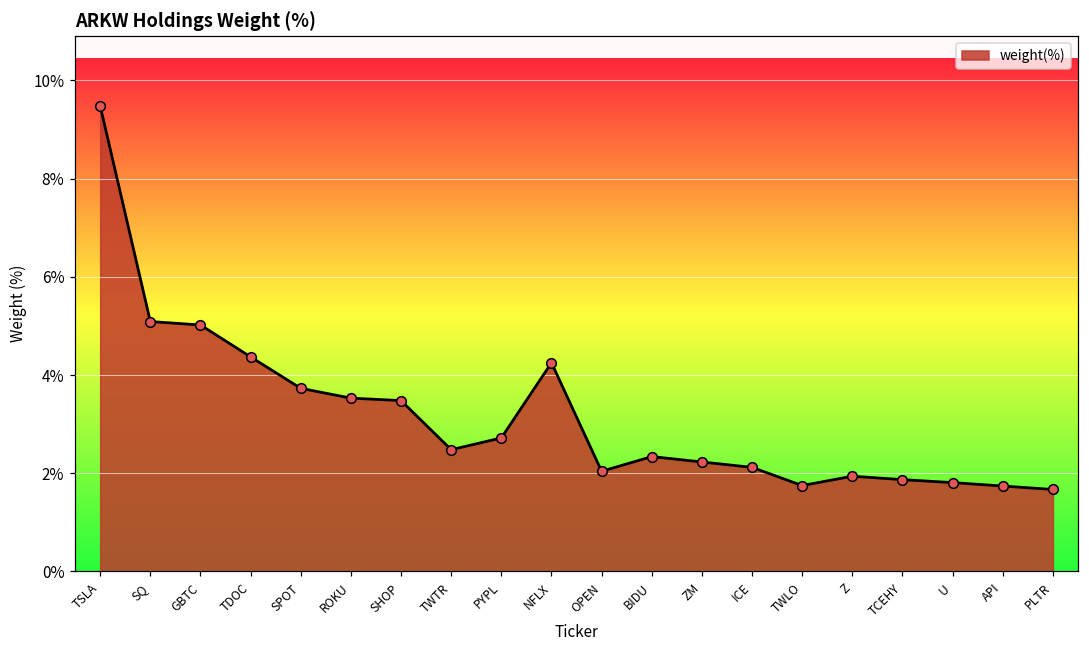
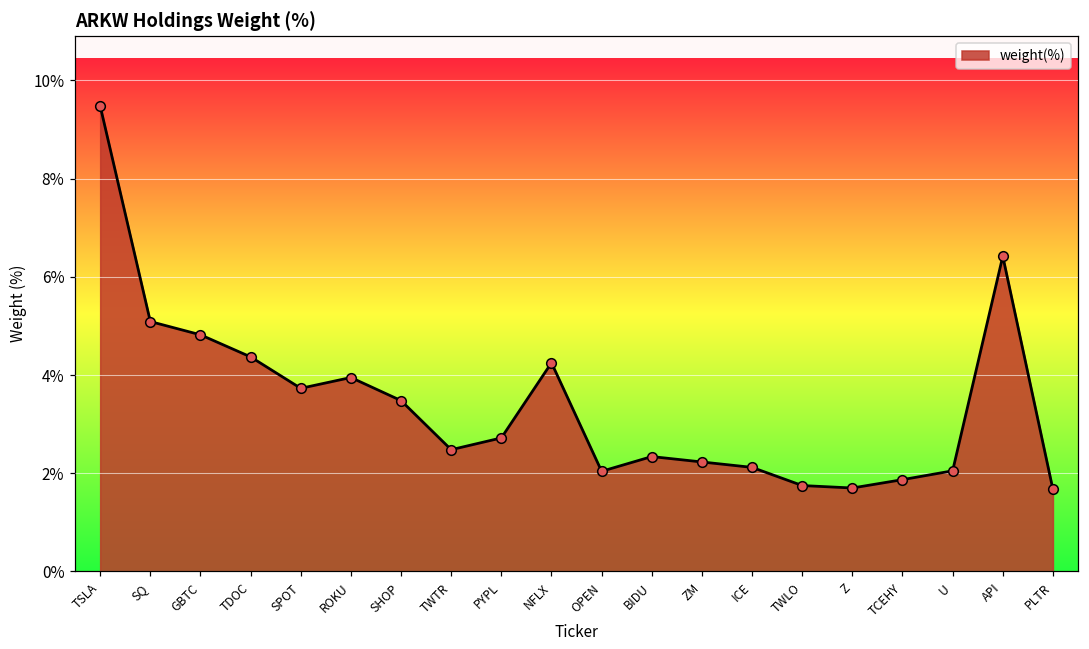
GBTC: 5.0% -> 4.8%
ROKU: 3.5% -> 4.0%
Z: 1.9% -> 1.7%
U: 1.8% -> 2.1%
API: 1.7% -> 6.4%
